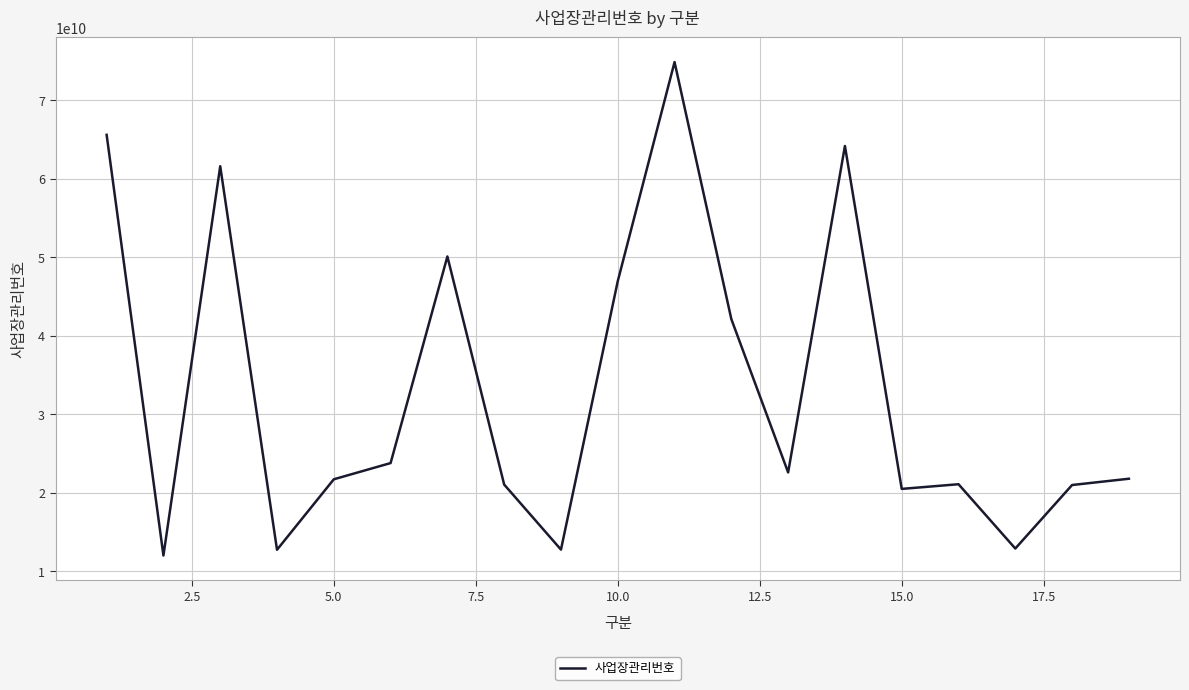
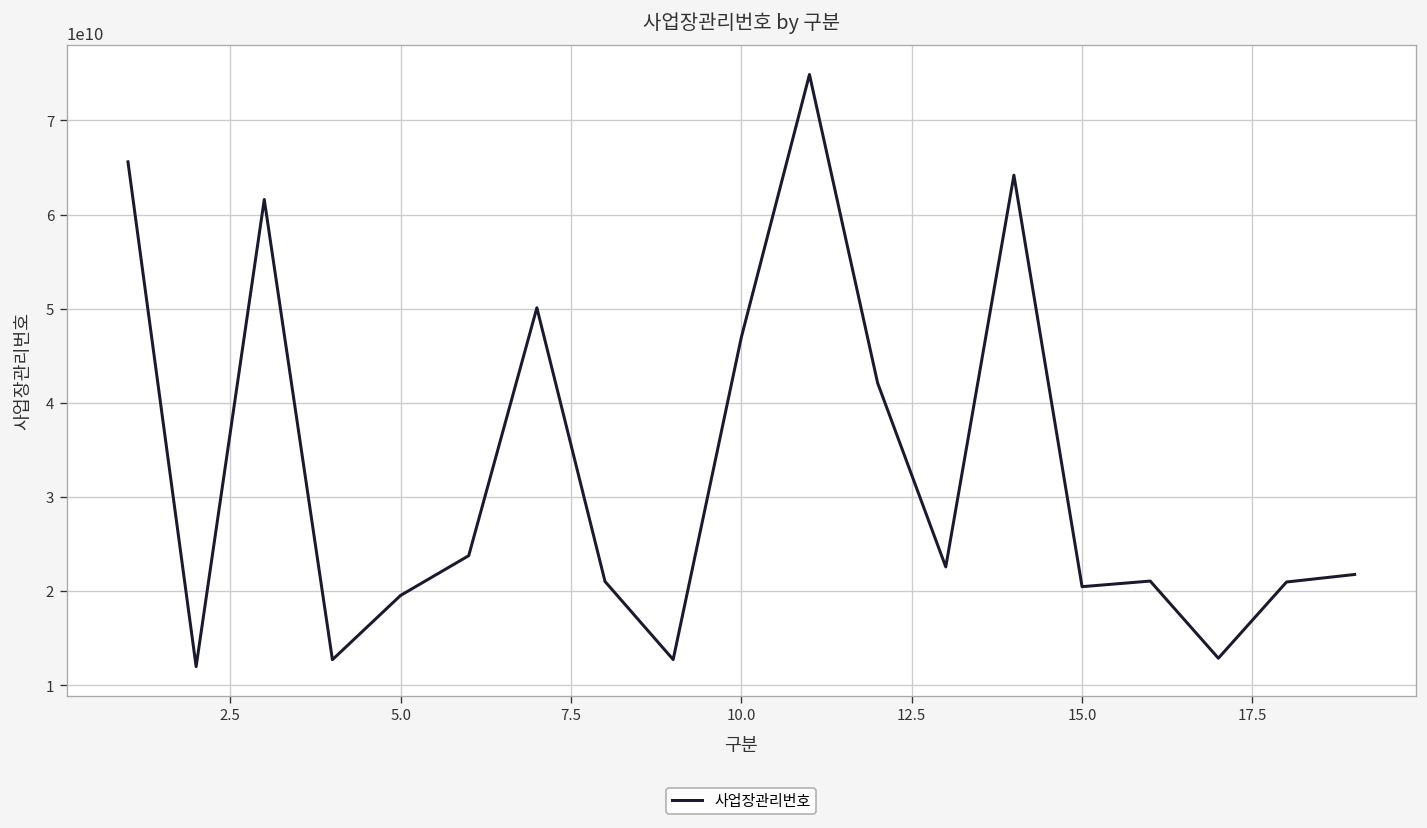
5.0: 22000000000 -> 20000000000
